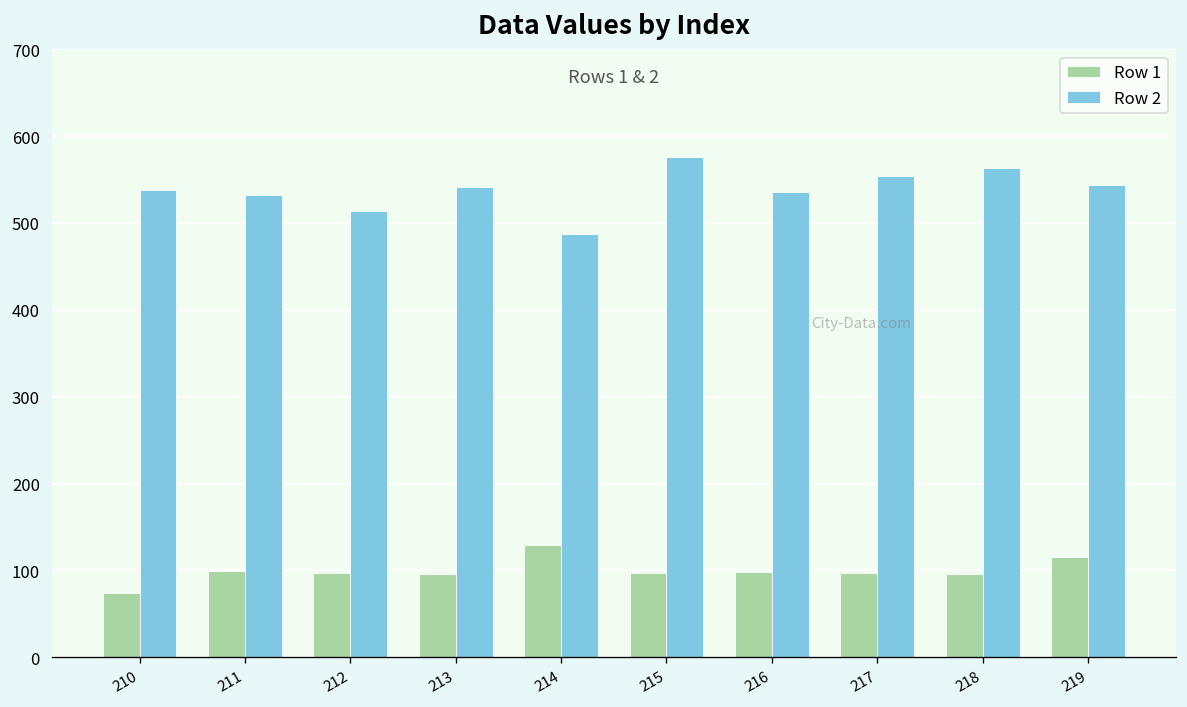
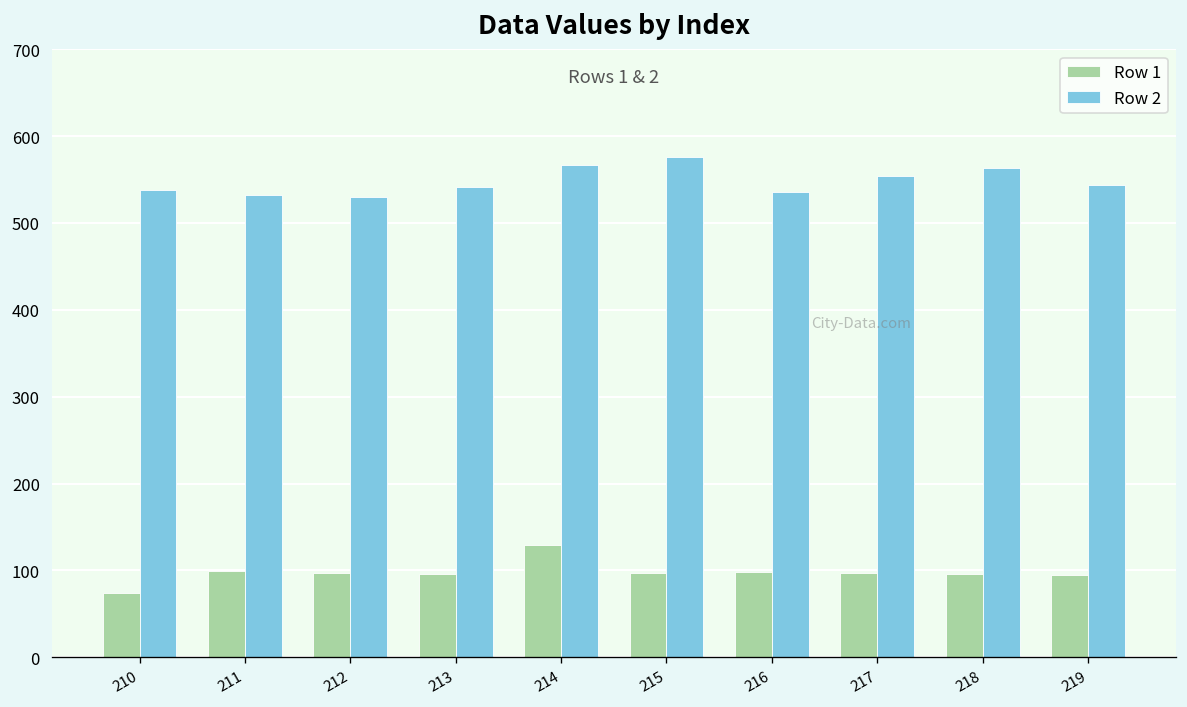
Row 2, 212: 510 -> 530
Row 2, 214: 490 -> 570
Row 1, 219: 120 -> 100
